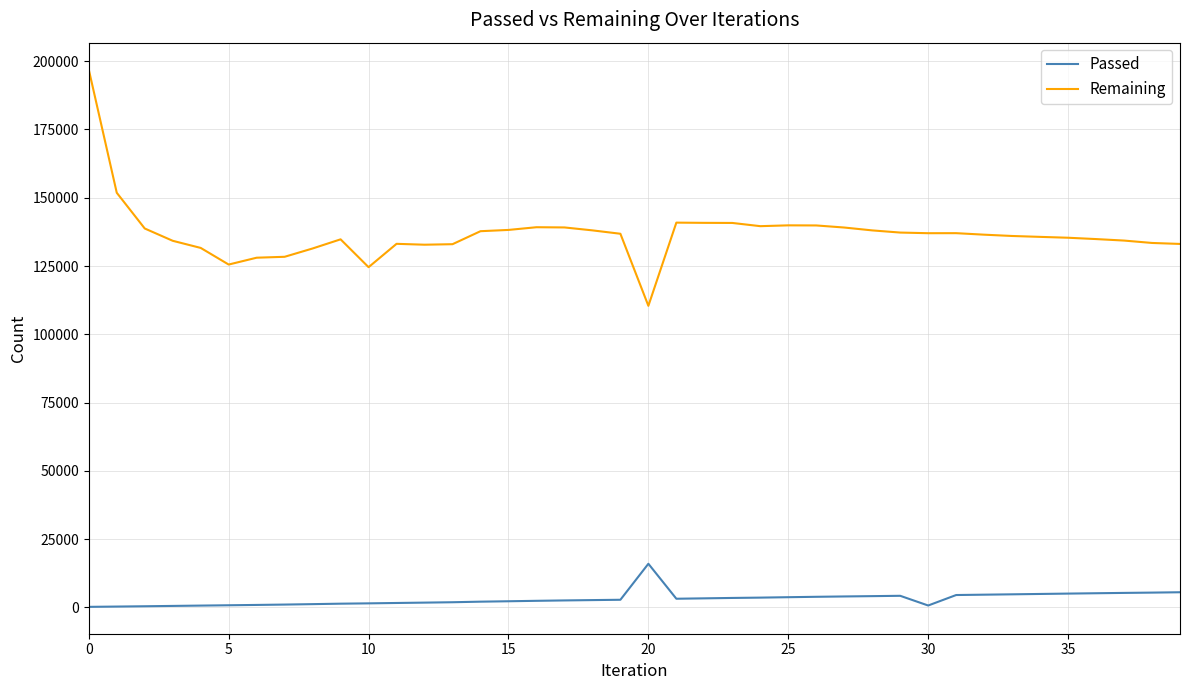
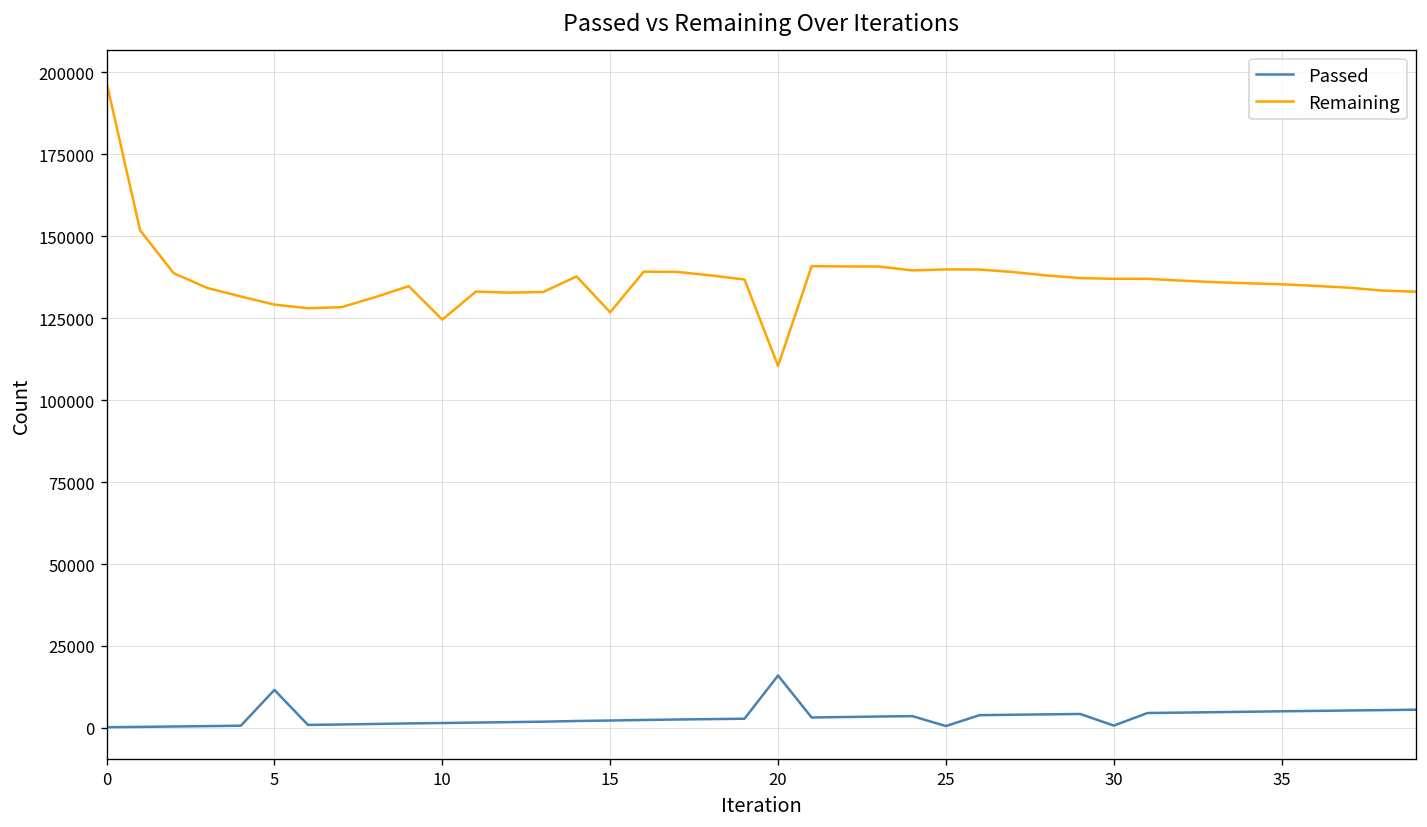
Passed, 5: 1000 -> 12000
Remaining, 5: 126000 -> 129000
Remaining, 15: 138000 -> 127000
Passed, 25: 4000 -> 1000
